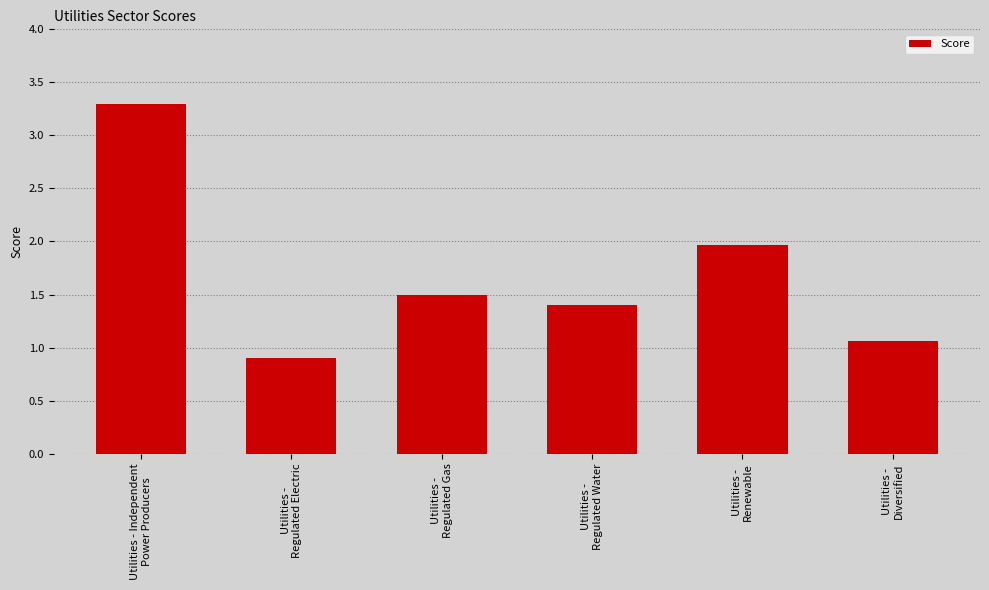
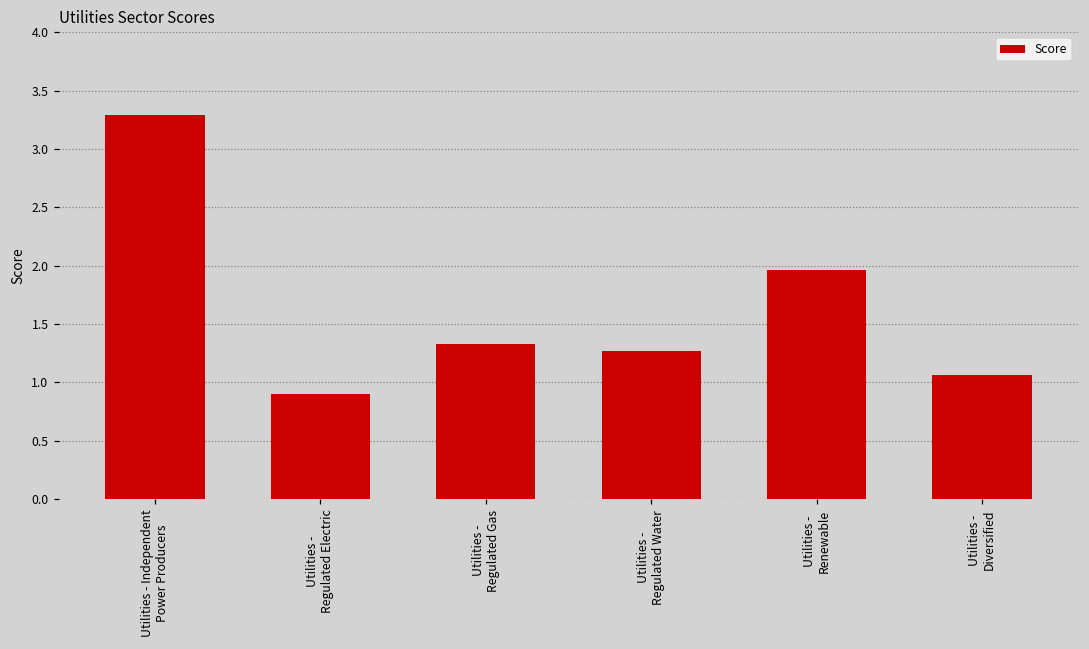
Utilities - Regulated Gas: 1.50 -> 1.33
Utilities - Regulated Water: 1.40 -> 1.27
